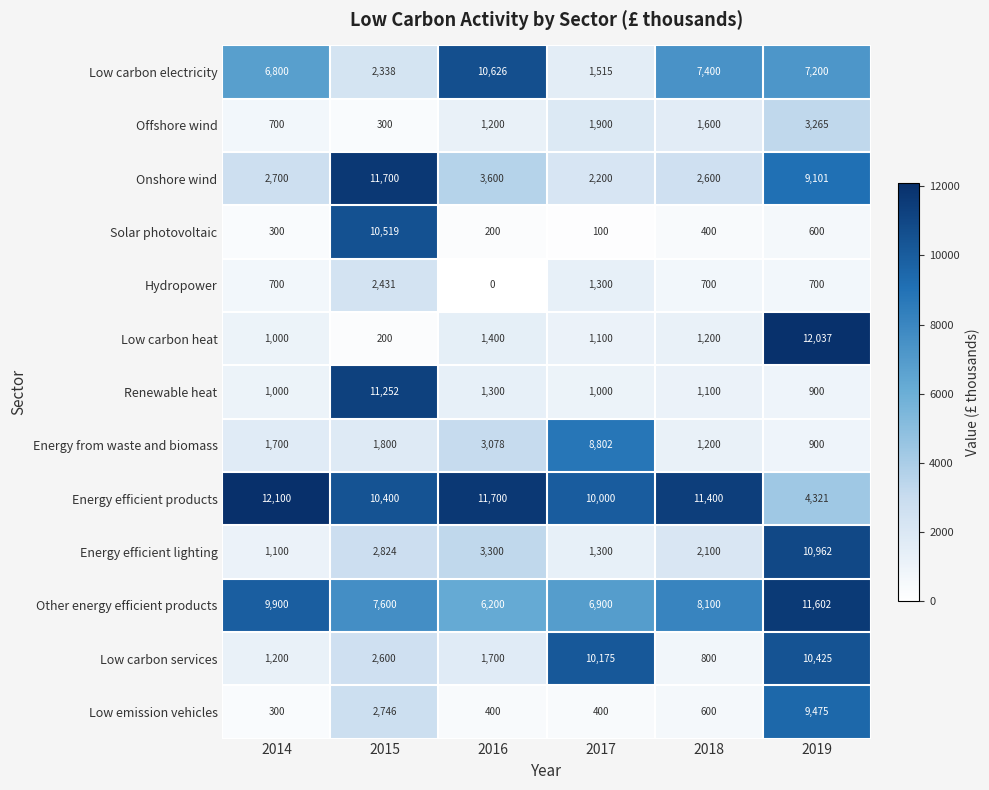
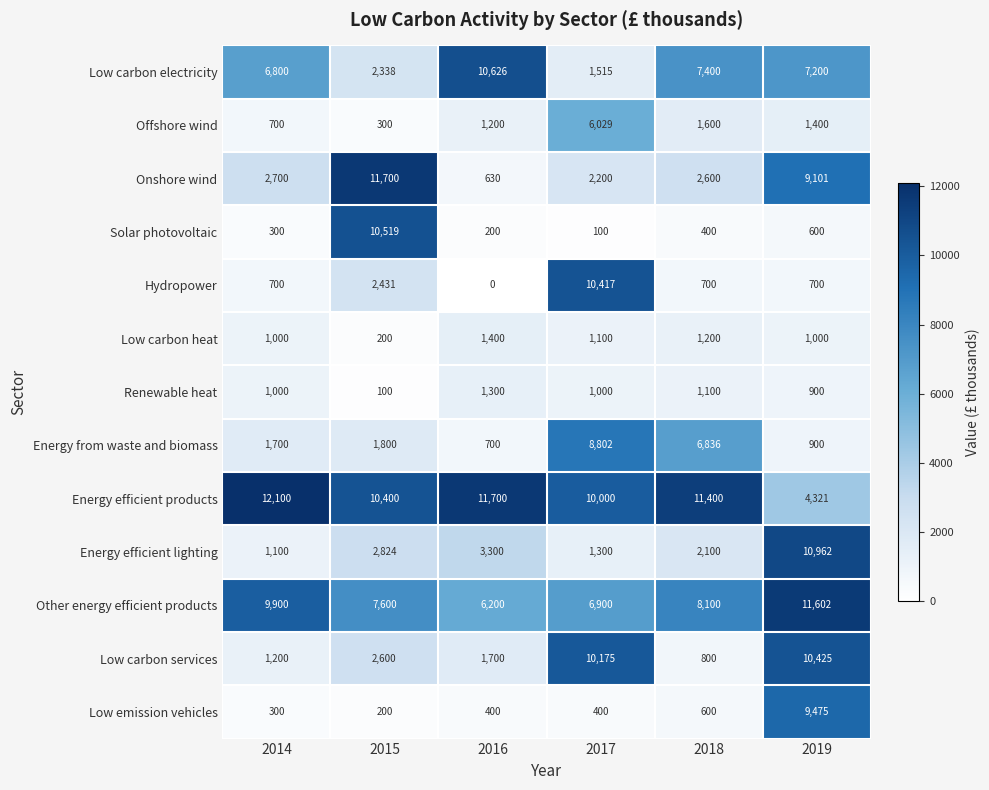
Offshore wind, 2017: 1,900 -> 6,029
Offshore wind, 2019: 3,265 -> 1,400
Onshore wind, 2016: 3,600 -> 630
Hydropower, 2017: 1,300 -> 10,417
Low carbon heat, 2019: 12,037 -> 1,000
Renewable heat, 2015: 11,252 -> 100
Energy from waste and biomass, 2016: 3,078 -> 700
Energy from waste and biomass, 2018: 1,200 -> 6,836
Low emission vehicles, 2015: 2,746 -> 200
